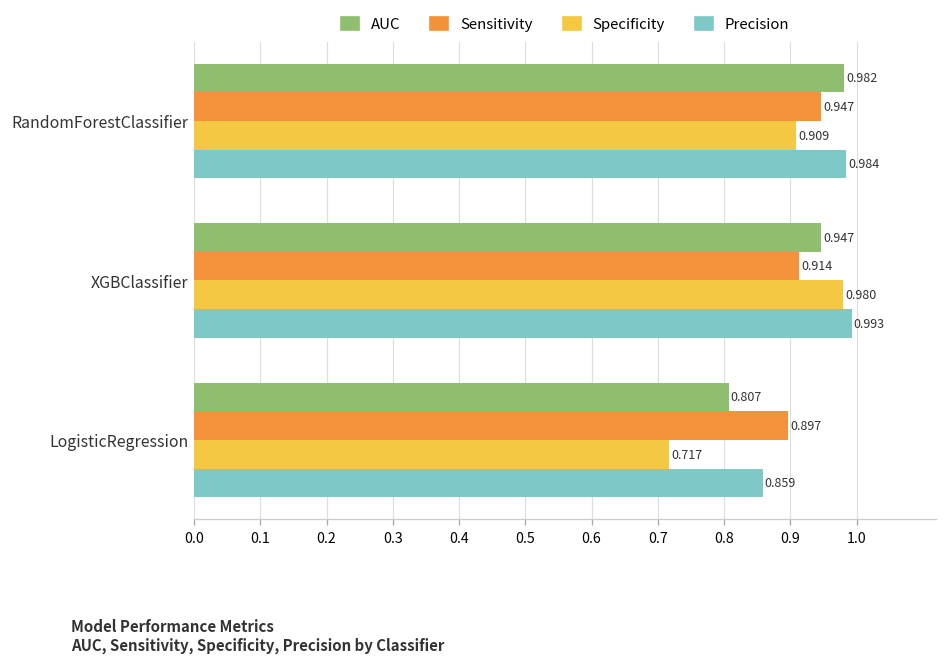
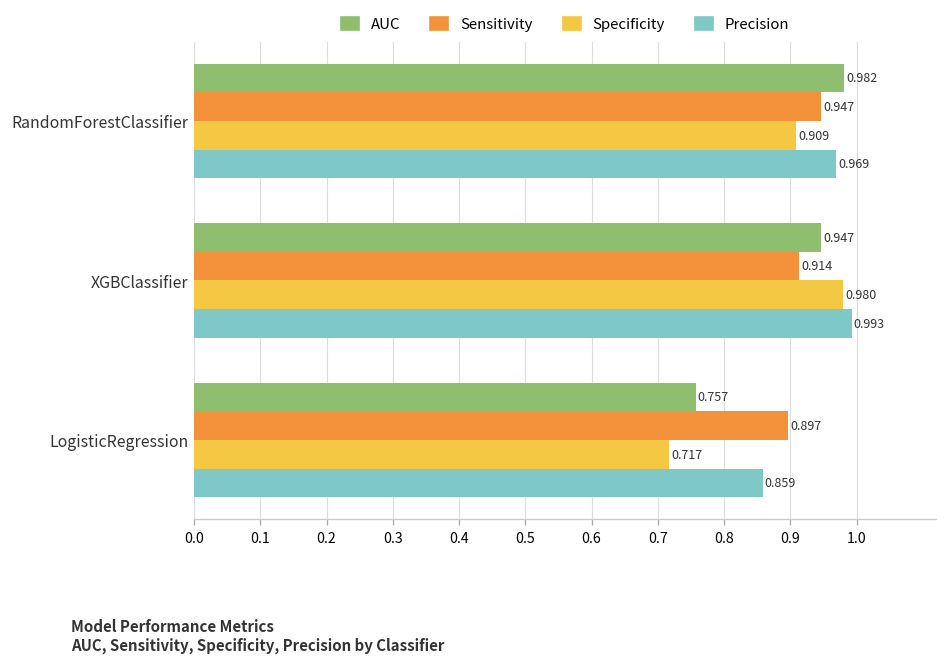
Precision, RandomForestClassifier: 0.984 -> 0.969
AUC, LogisticRegression: 0.807 -> 0.757
